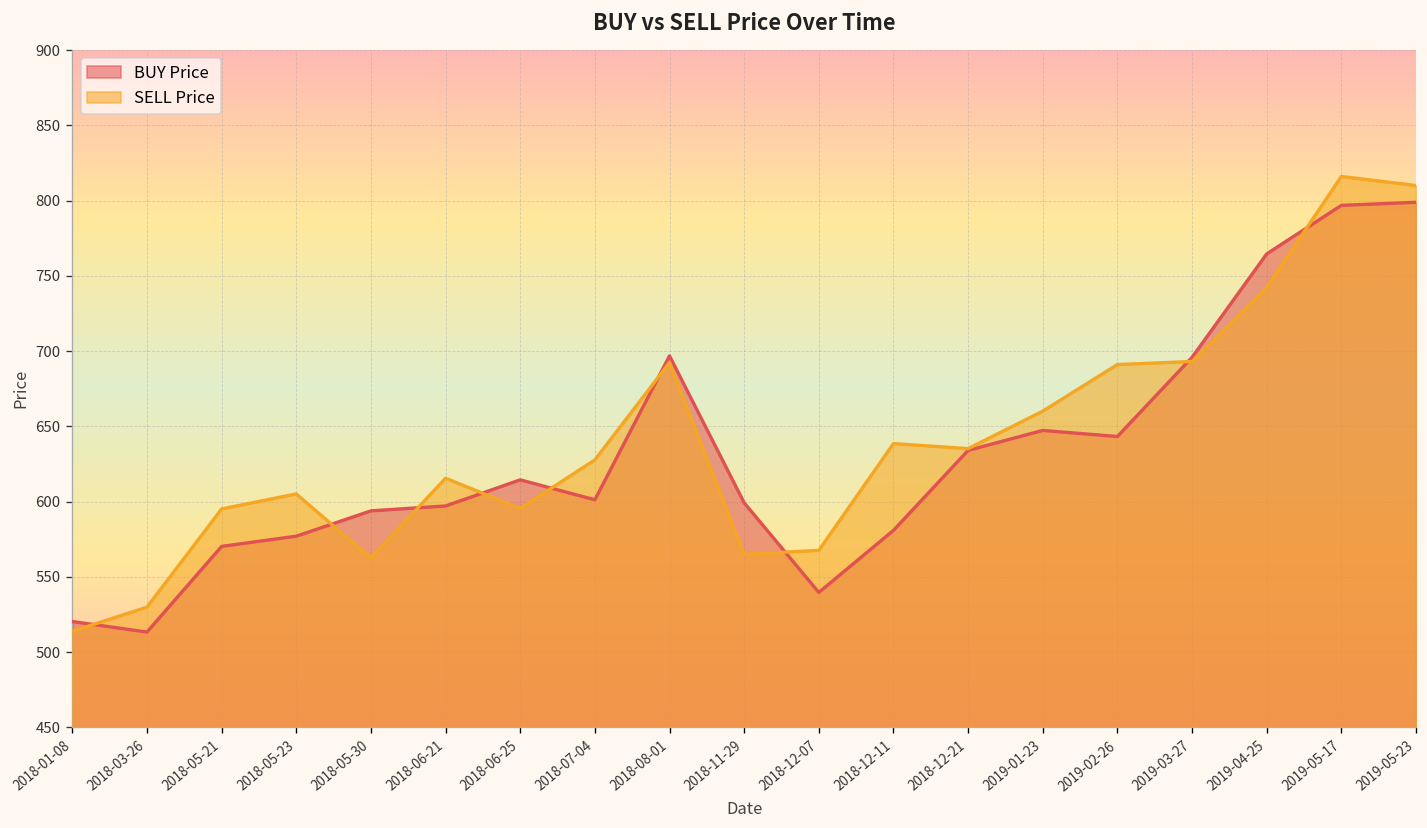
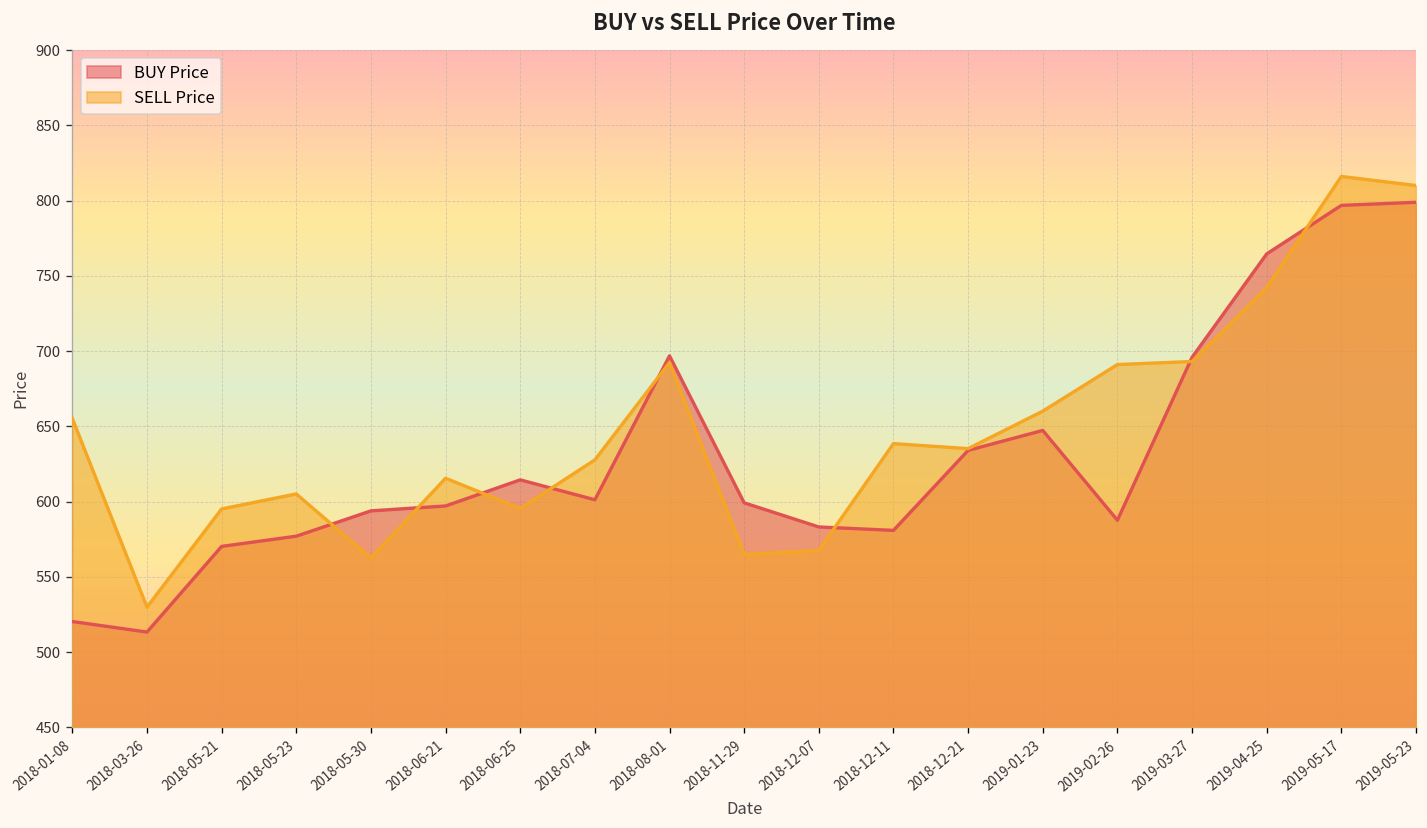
SELL Price, 2018-01-08: 514 -> 655
BUY Price, 2018-12-07: 540 -> 583
BUY Price, 2019-02-26: 643 -> 588
